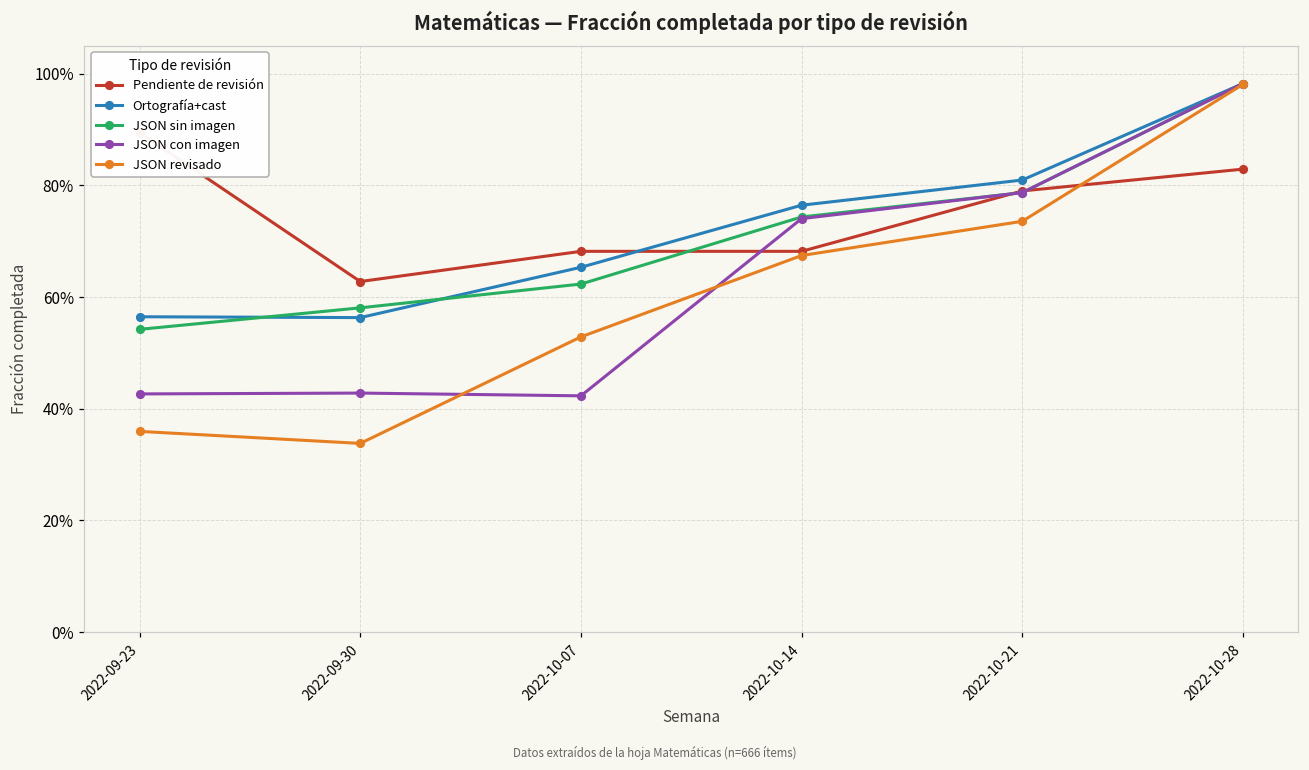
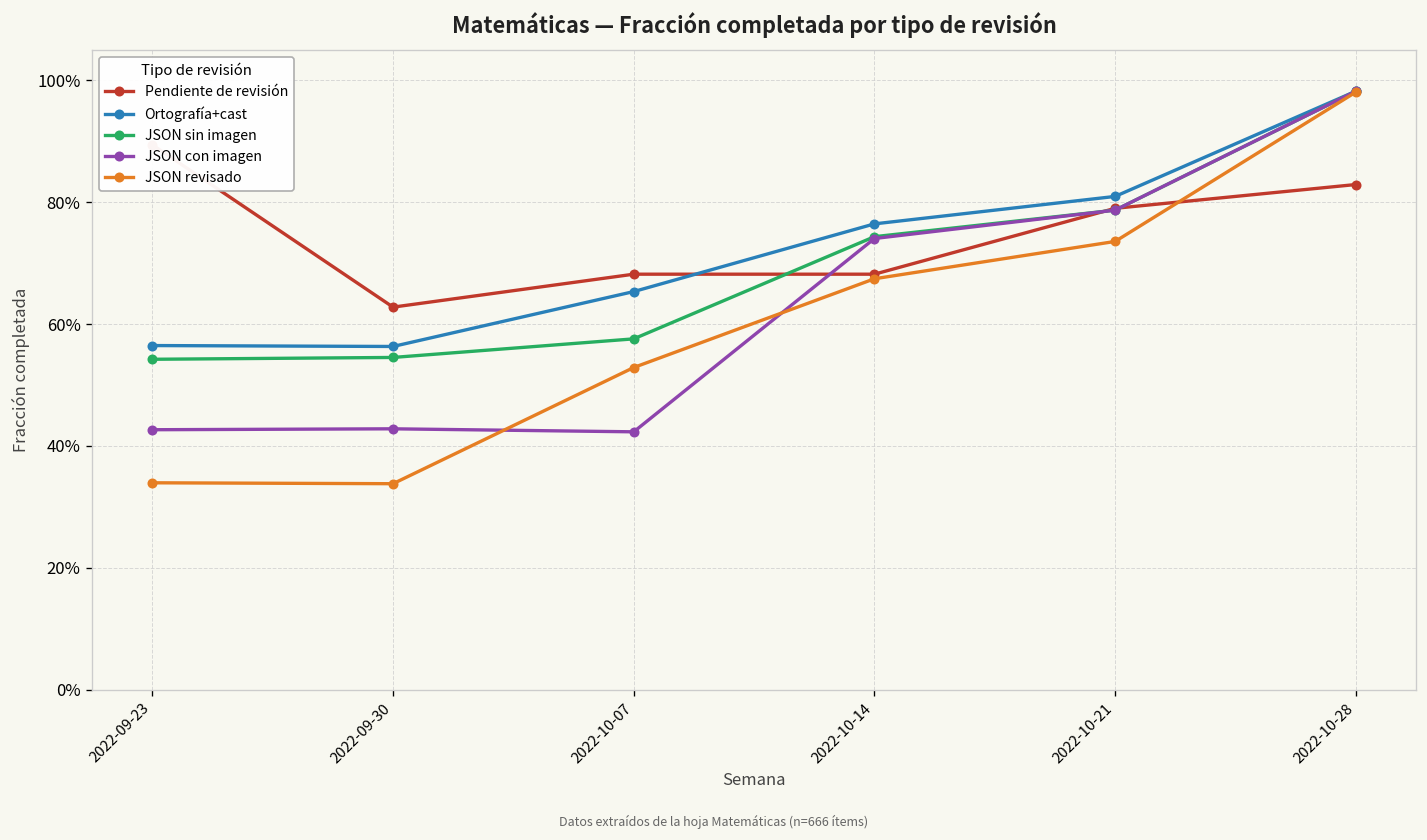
JSON revisado, 2022-09-23: 36% -> 34%
JSON sin imagen, 2022-09-30: 58% -> 55%
JSON sin imagen, 2022-10-07: 62% -> 58%
